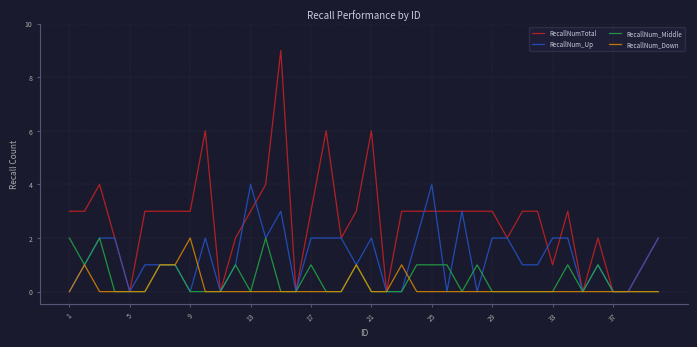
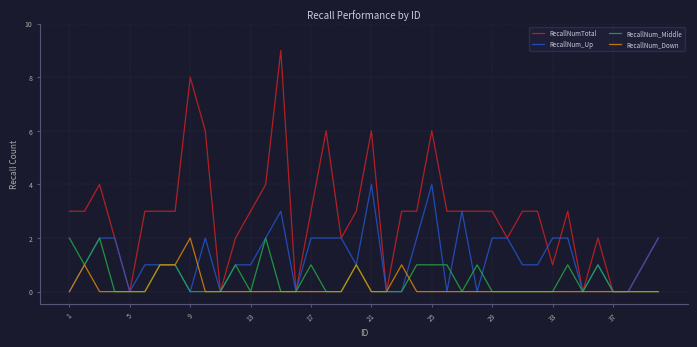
RecallNumTotal, 9: 3 -> 8
RecallNum_Up, 13: 4 -> 1
RecallNum_Up, 21: 2 -> 4
RecallNumTotal, 25: 3 -> 6
